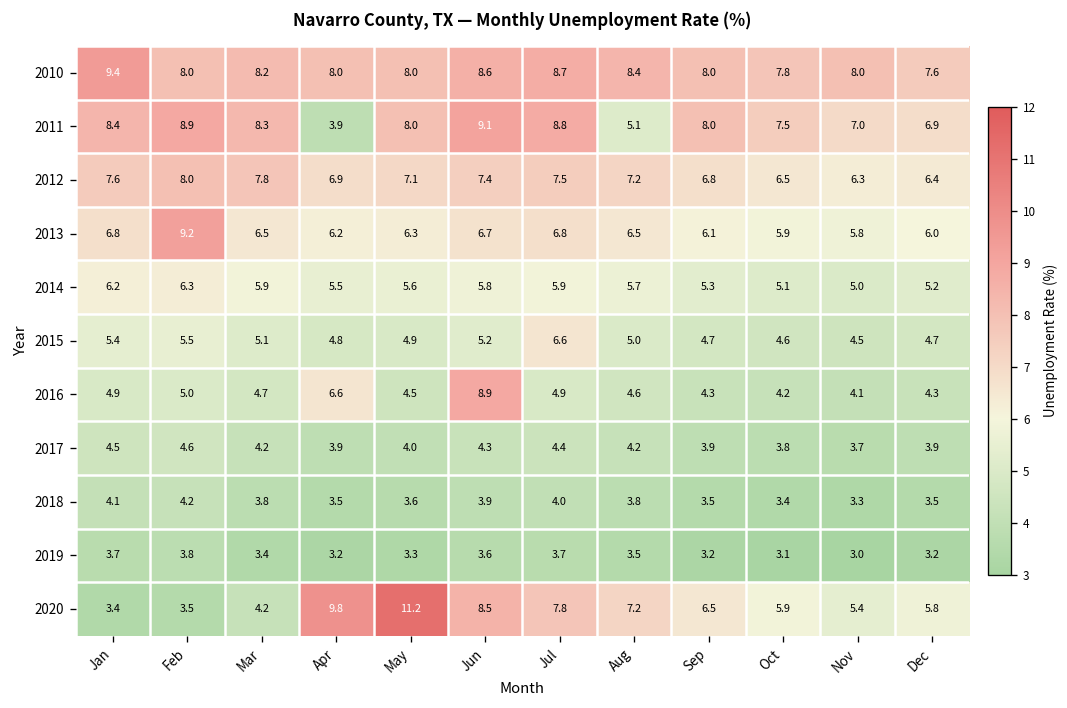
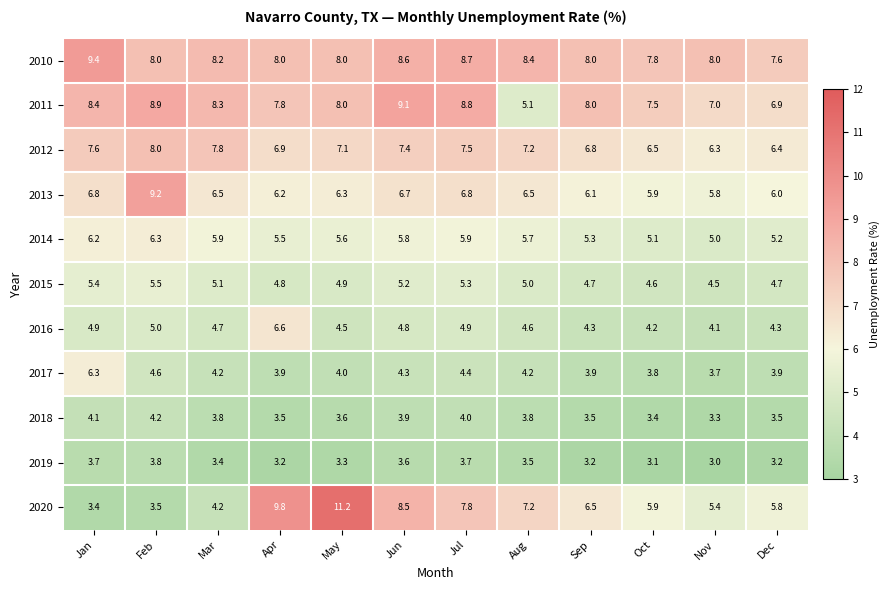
2011, Apr: 3.9 -> 7.8
2015, Jul: 6.6 -> 5.3
2016, Jun: 8.9 -> 4.8
2017, Jan: 4.5 -> 6.3
